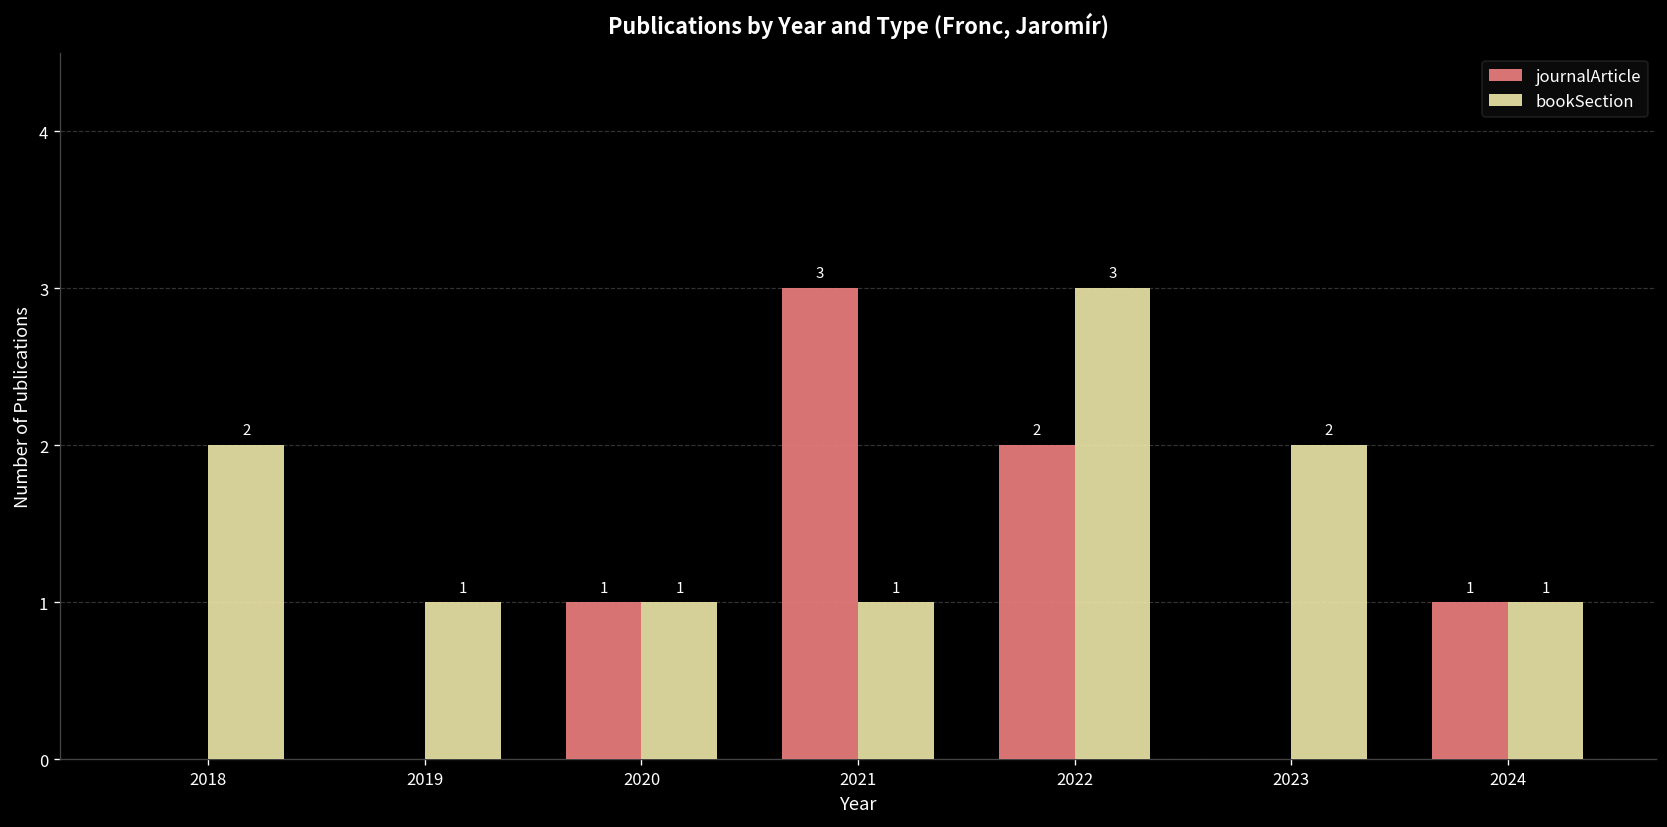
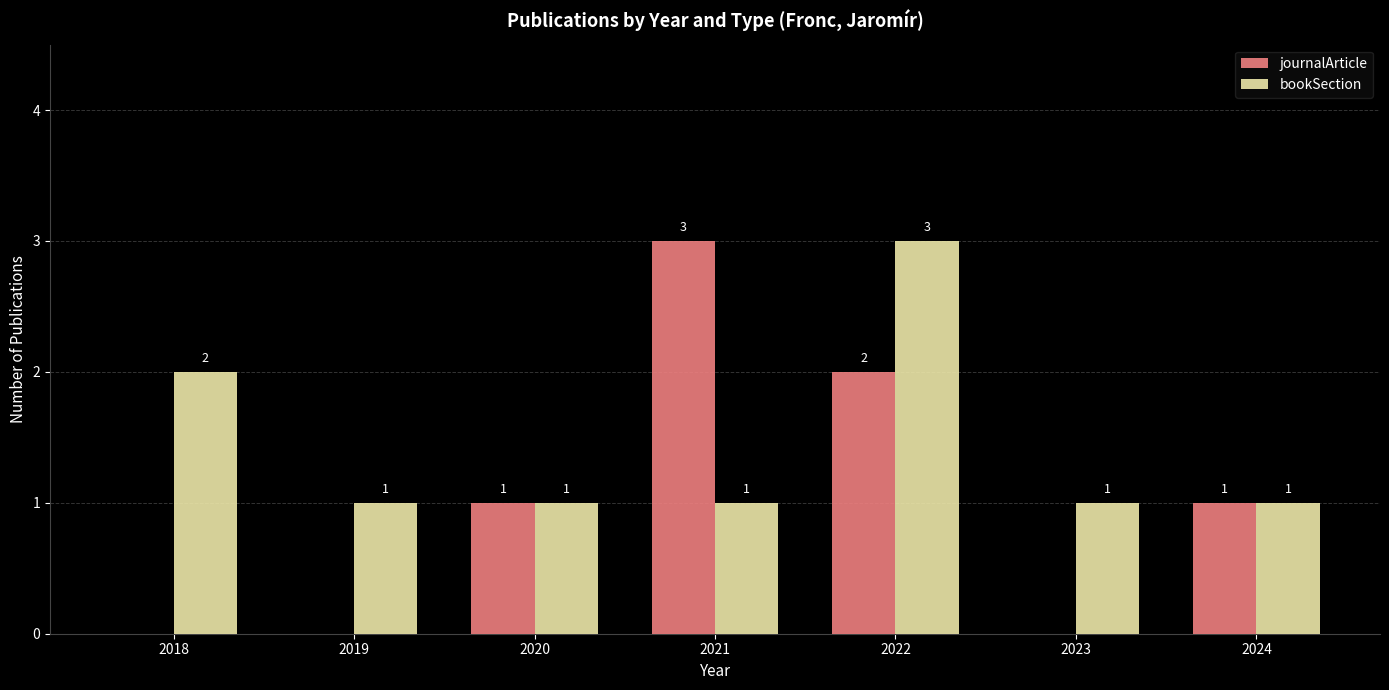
bookSection, 2023: 2 -> 1
